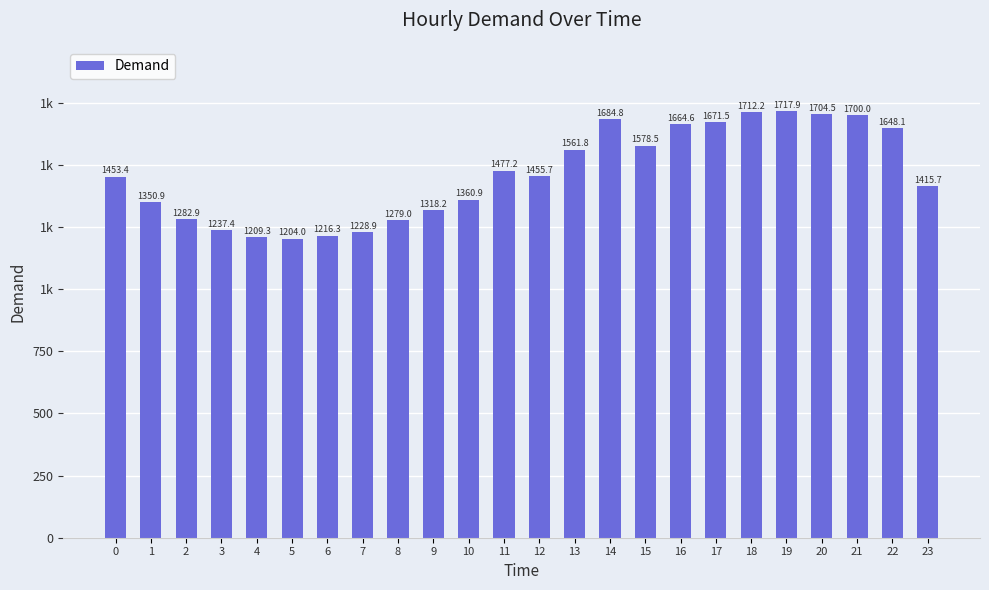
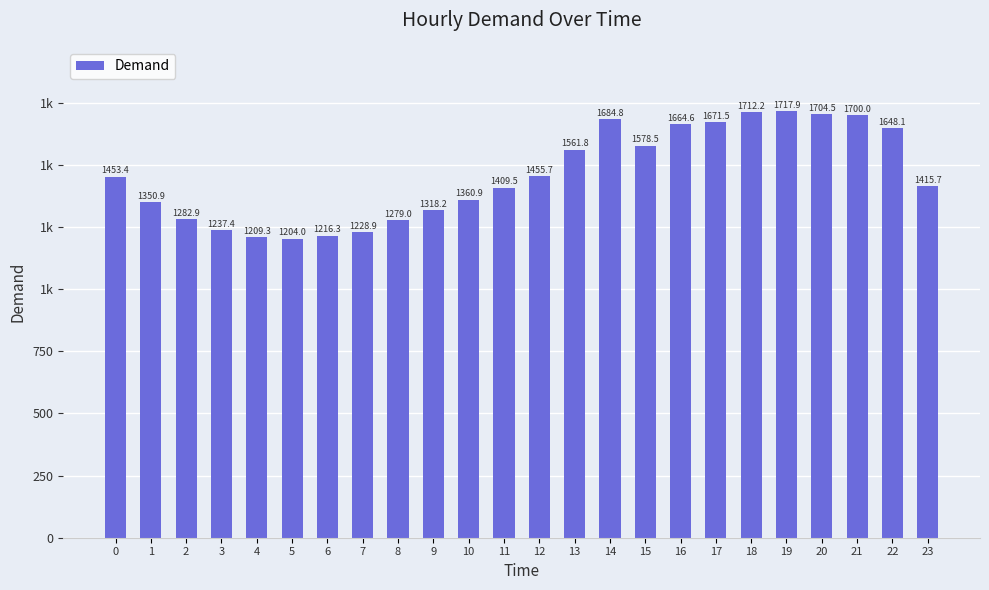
11: 1477.2 -> 1409.5
